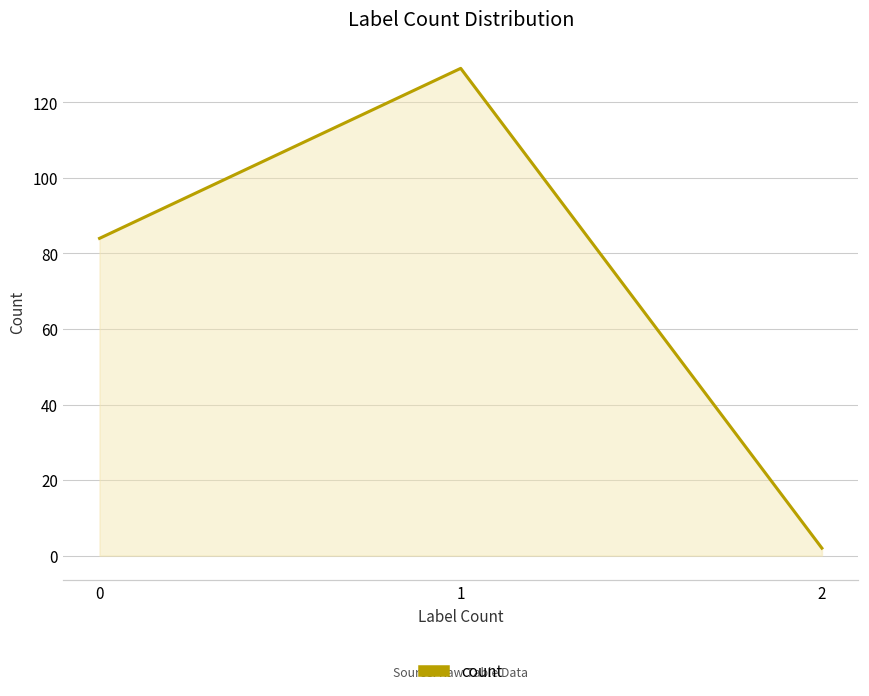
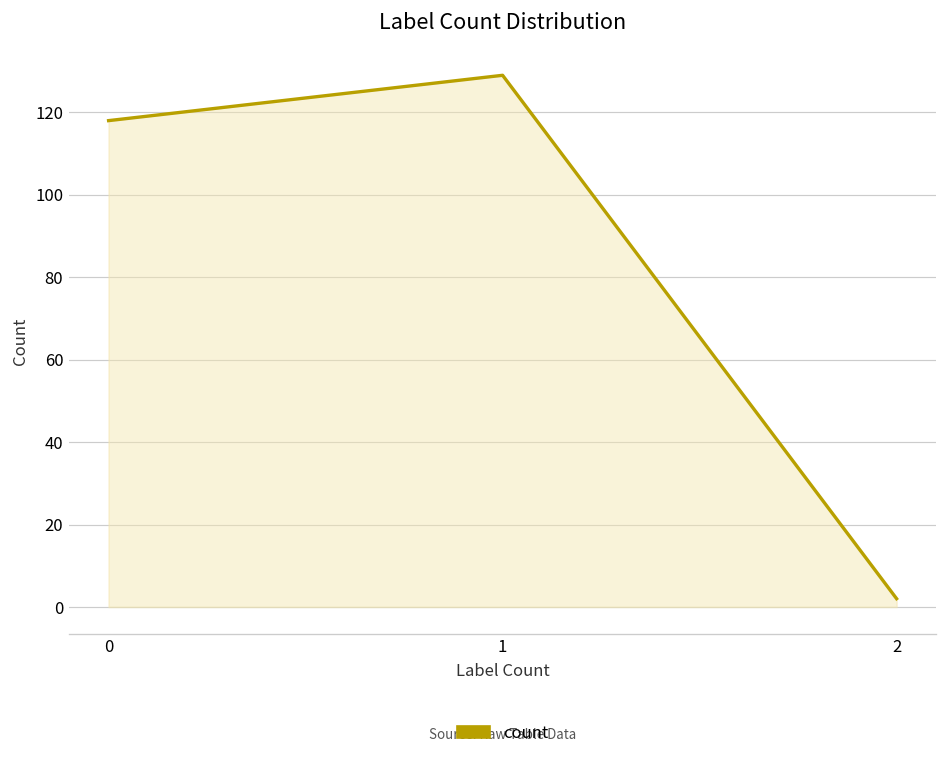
0: 84 -> 118
